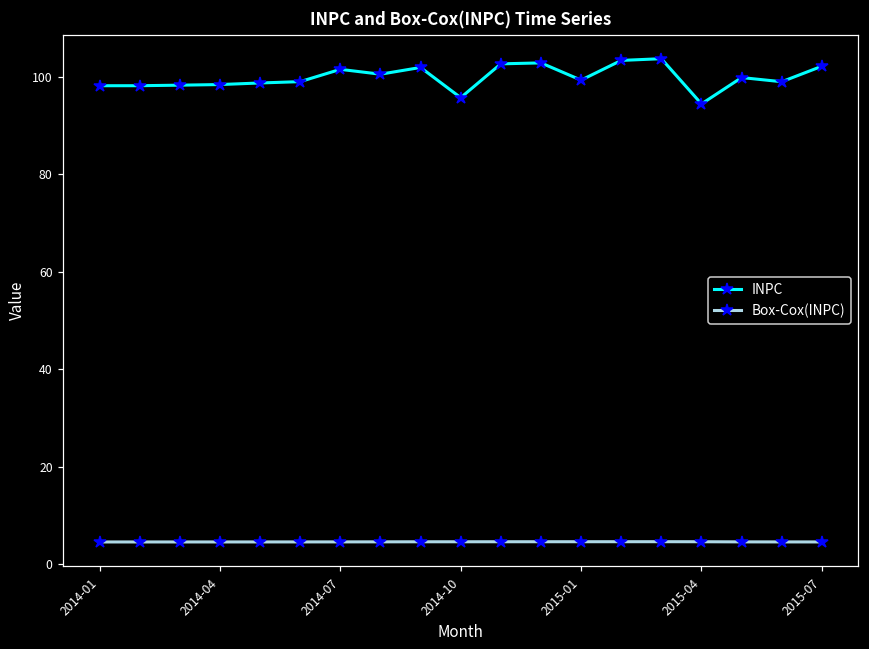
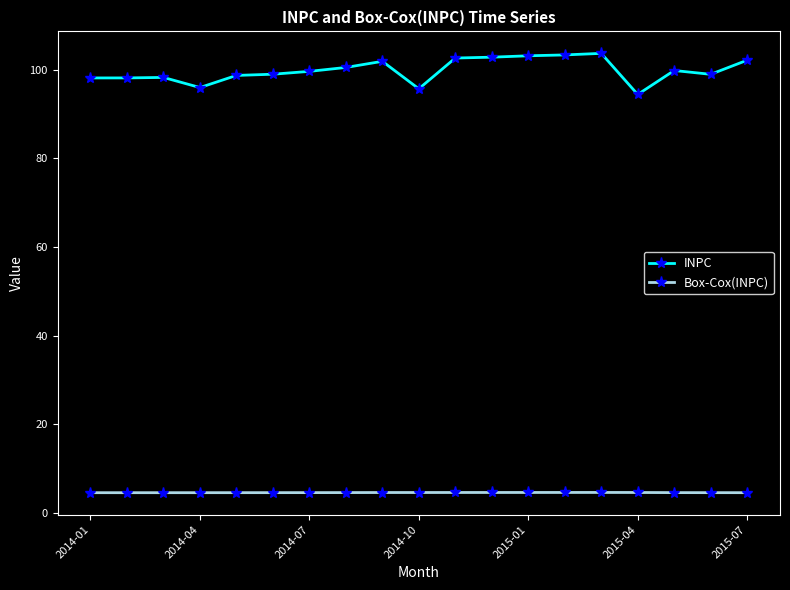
INPC, 2014-04: 98 -> 96
INPC, 2014-07: 101 -> 100
INPC, 2015-01: 99 -> 103
